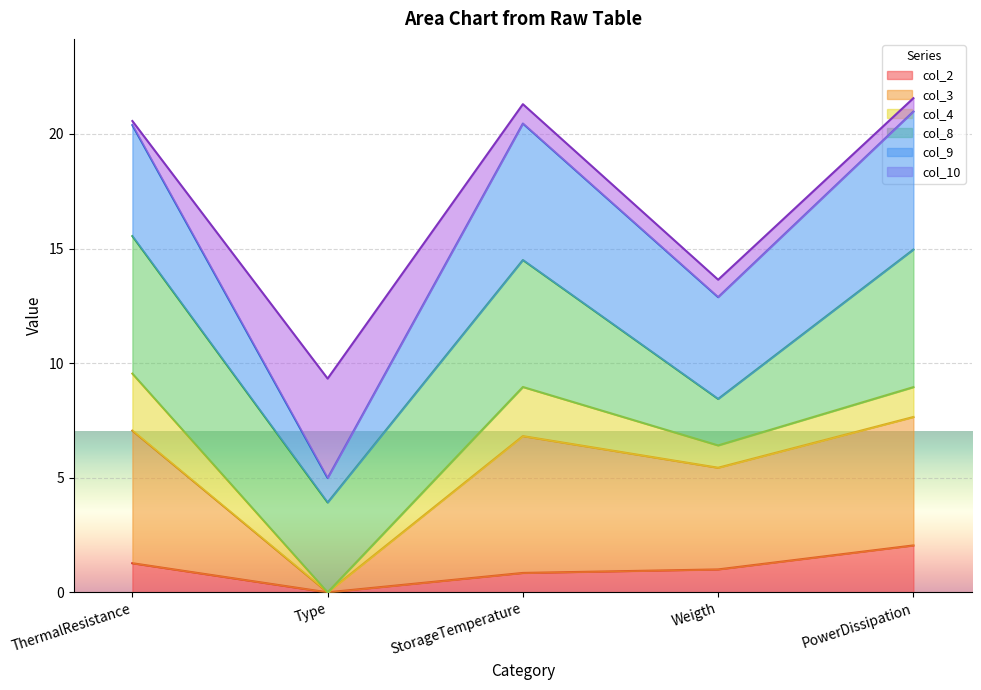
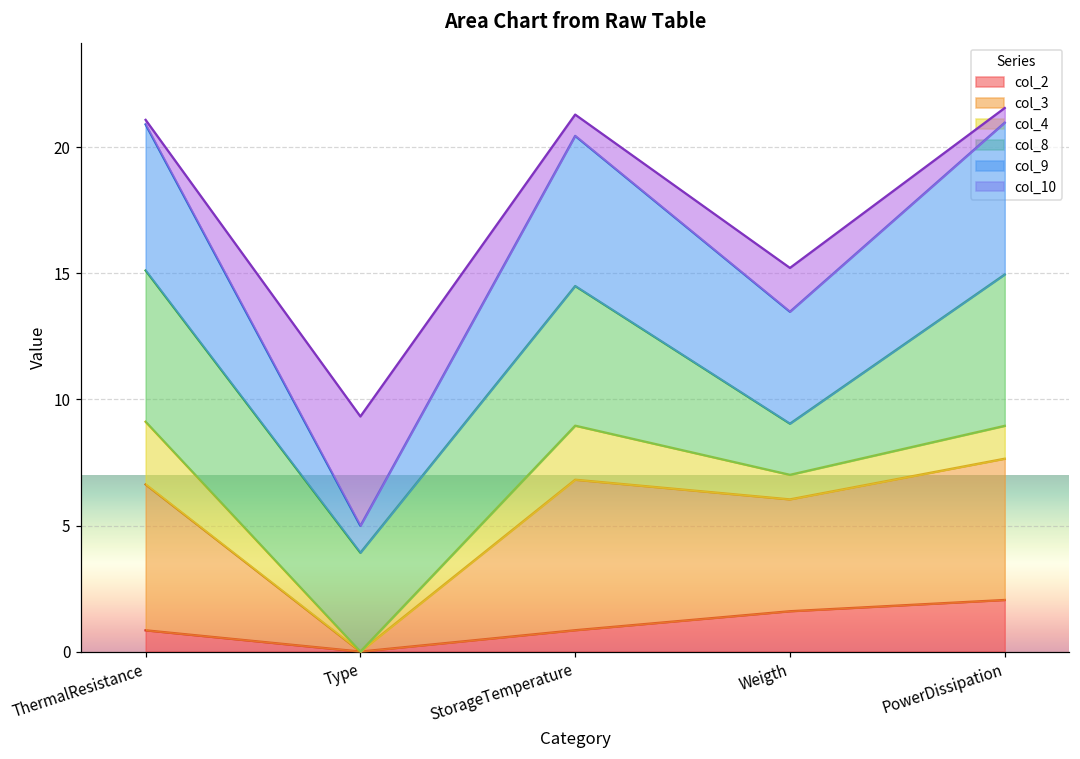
col_2, ThermalResistance: 1.3 -> 0.8
col_9, ThermalResistance: 4.8 -> 5.8
col_2, Weigth: 1.0 -> 1.6
col_10, Weigth: 0.8 -> 1.7
